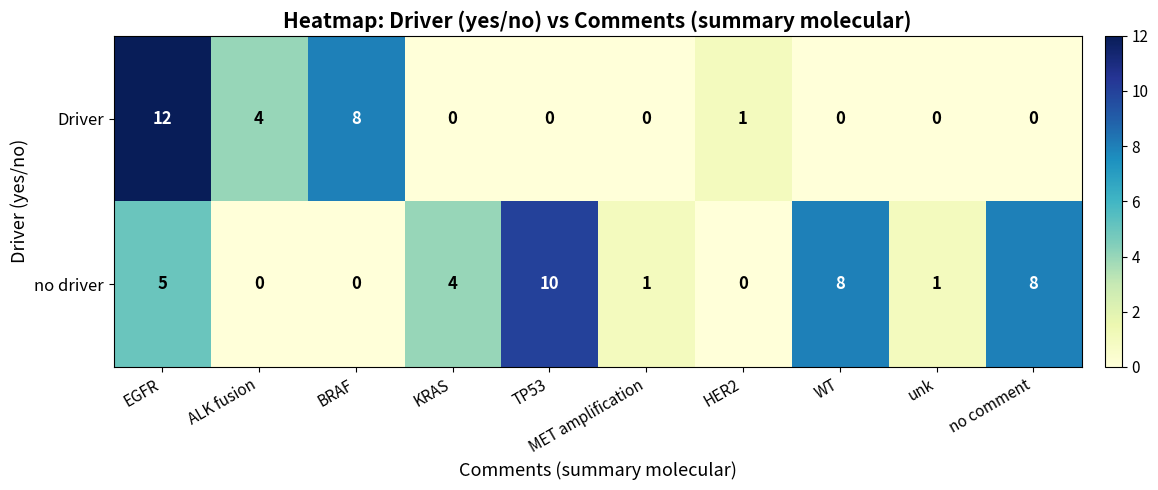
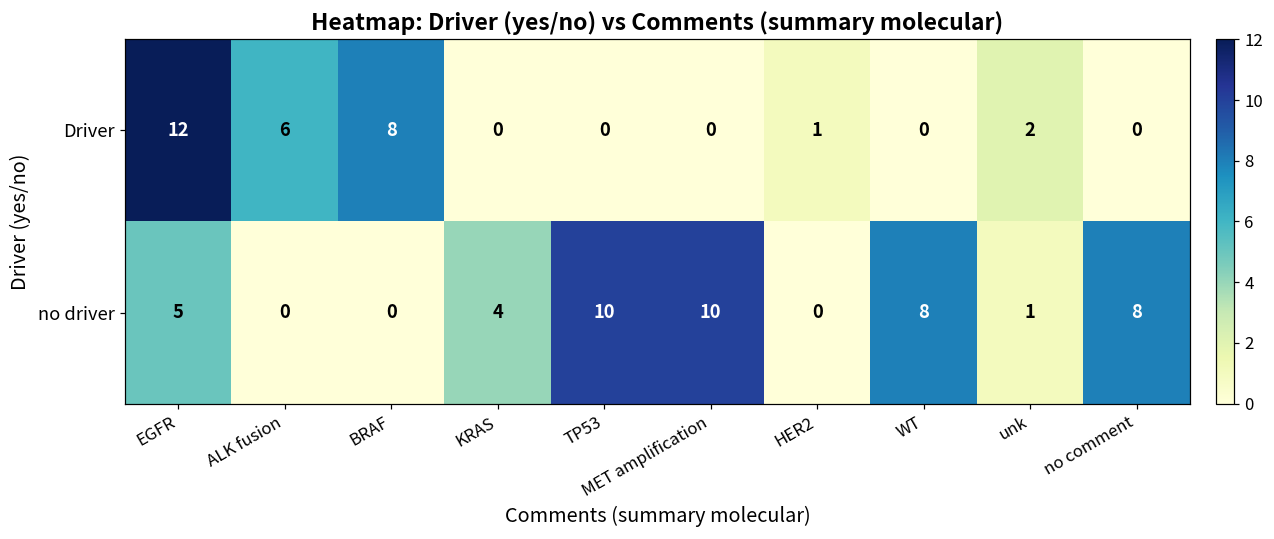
Driver, ALK fusion: 4 -> 6
Driver, unk: 0 -> 2
no driver, MET amplification: 1 -> 10
